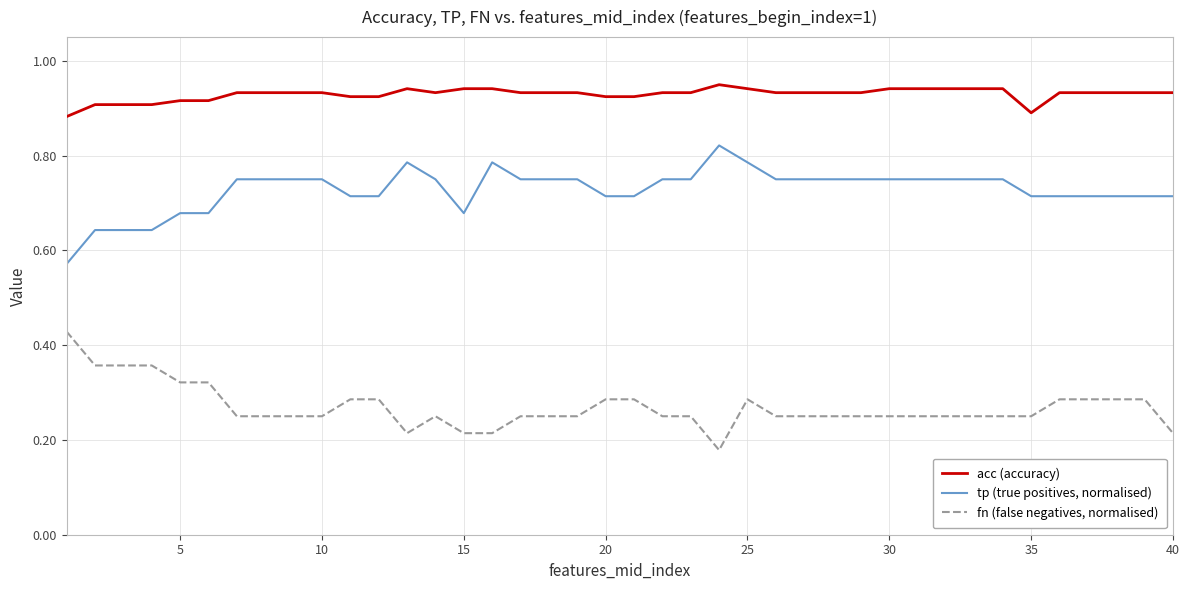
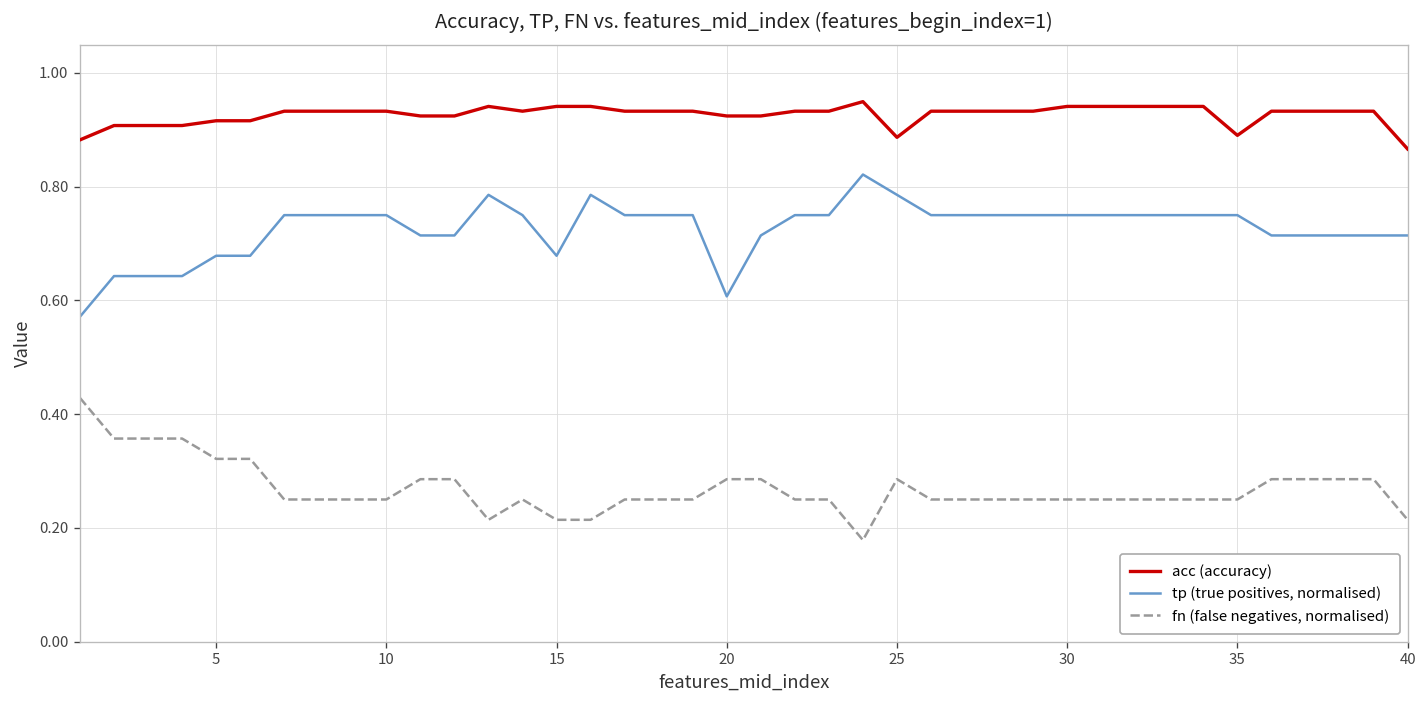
tp (true positives, normalised), 20: 0.71 -> 0.61
acc (accuracy), 25: 0.94 -> 0.89
tp (true positives, normalised), 35: 0.71 -> 0.75
acc (accuracy), 40: 0.93 -> 0.87
